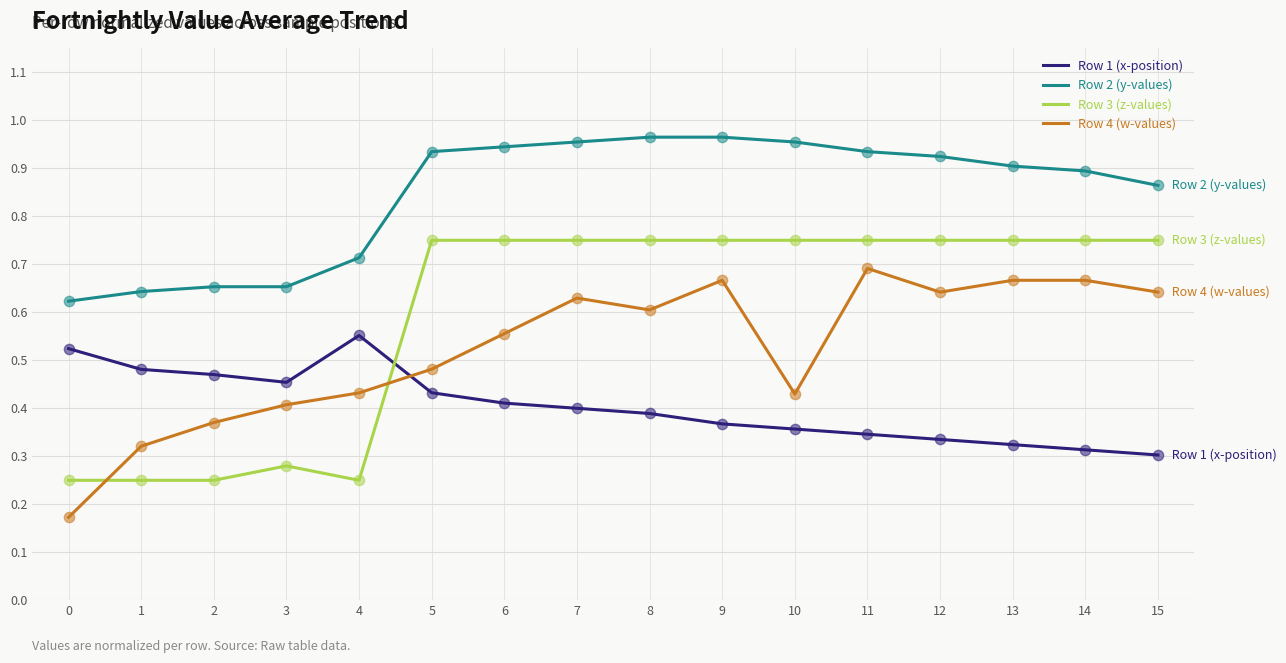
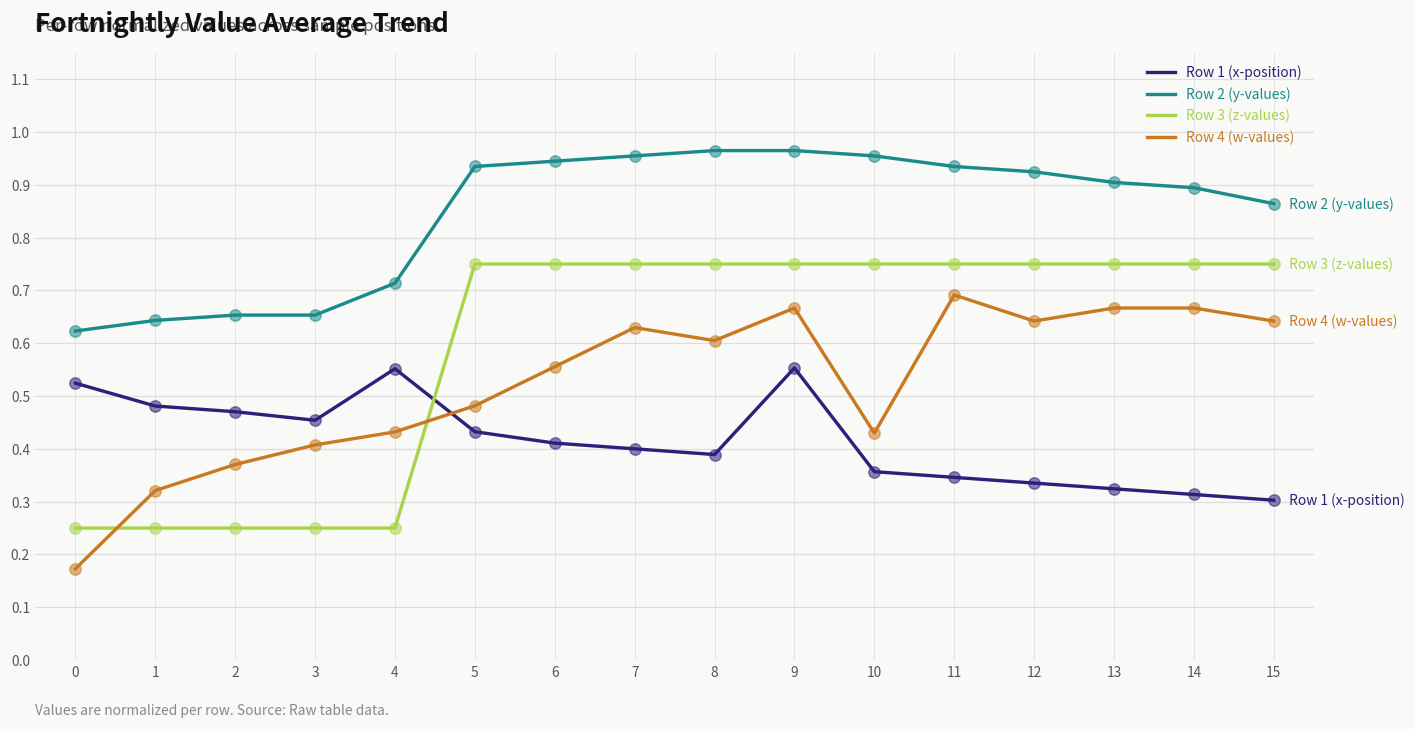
Row 3 (z-values), 3: 0.28 -> 0.25
Row 1 (x-position), 9: 0.37 -> 0.55
